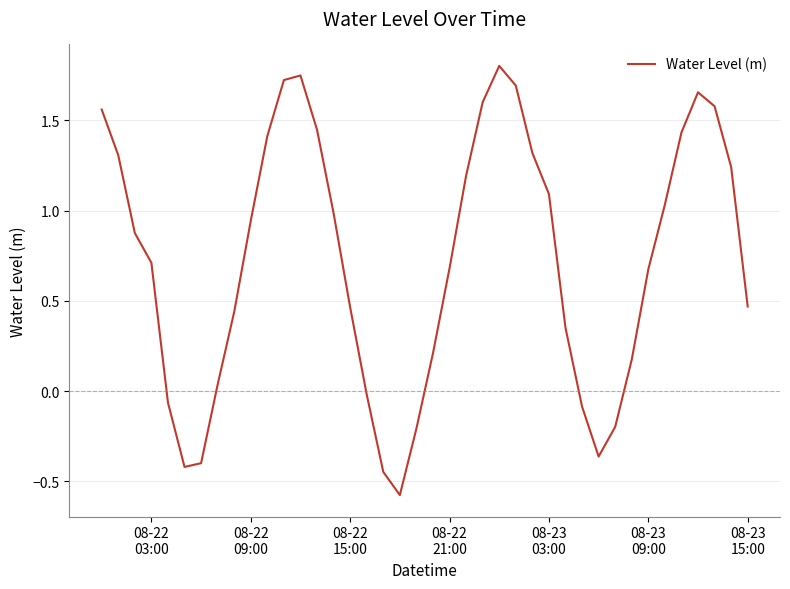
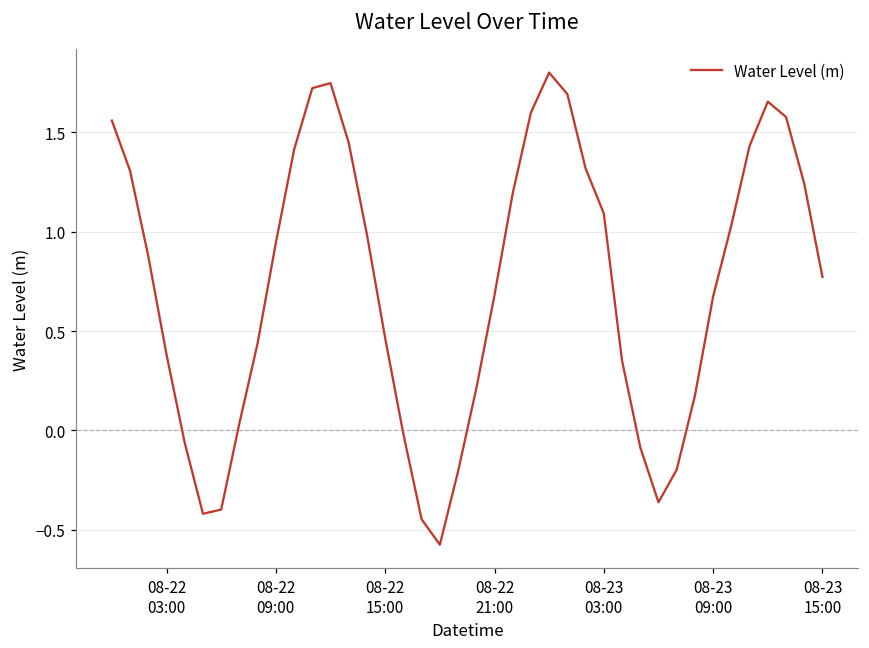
08-22 03:00: 0.71 -> 0.38
08-23 15:00: 0.47 -> 0.77
